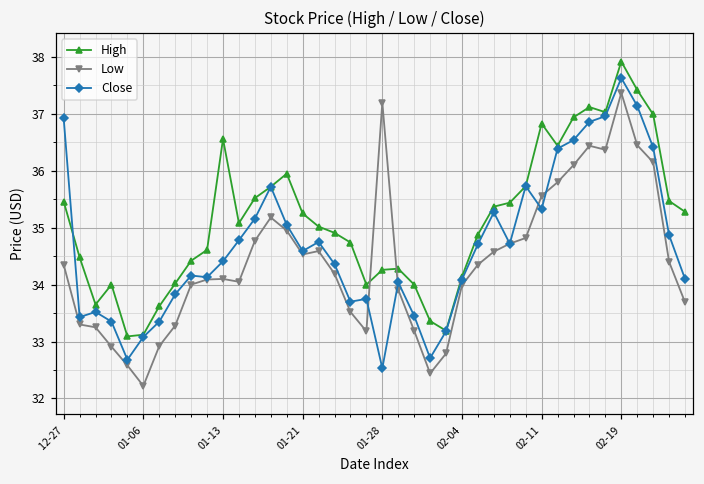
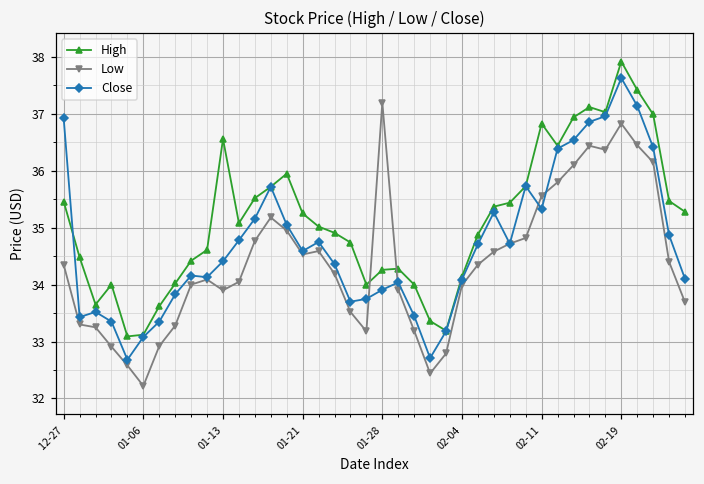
Low, 01-13: 34.1 -> 33.9
Close, 01-28: 32.5 -> 33.9
Low, 02-19: 37.4 -> 36.8
